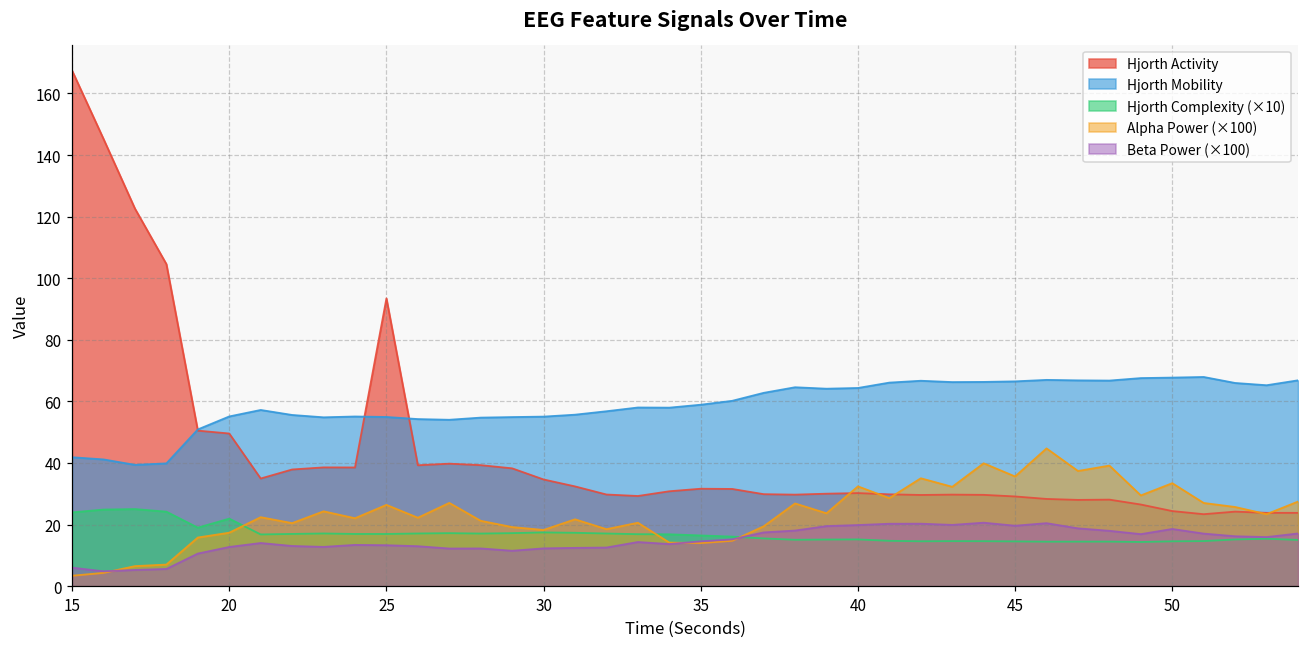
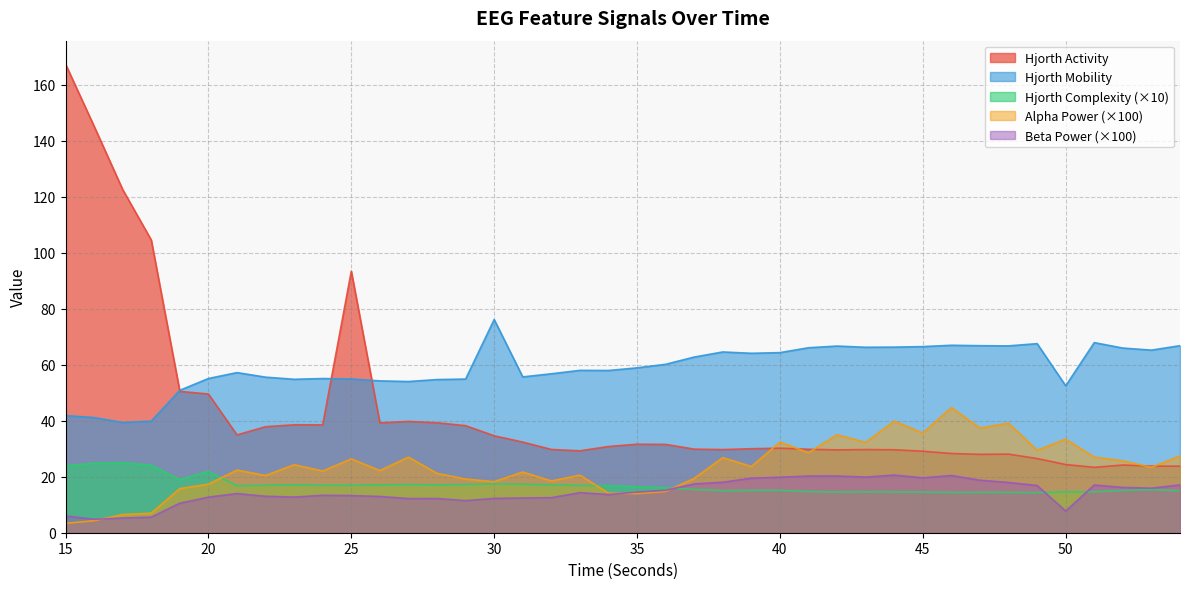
Hjorth Mobility, 30: 55 -> 76
Hjorth Mobility, 50: 68 -> 52
Beta Power (×100), 50: 19 -> 8
